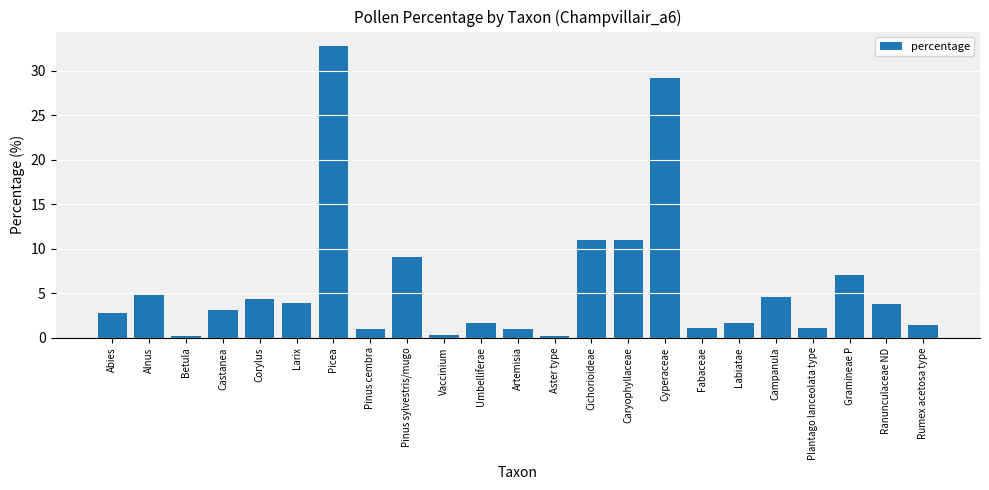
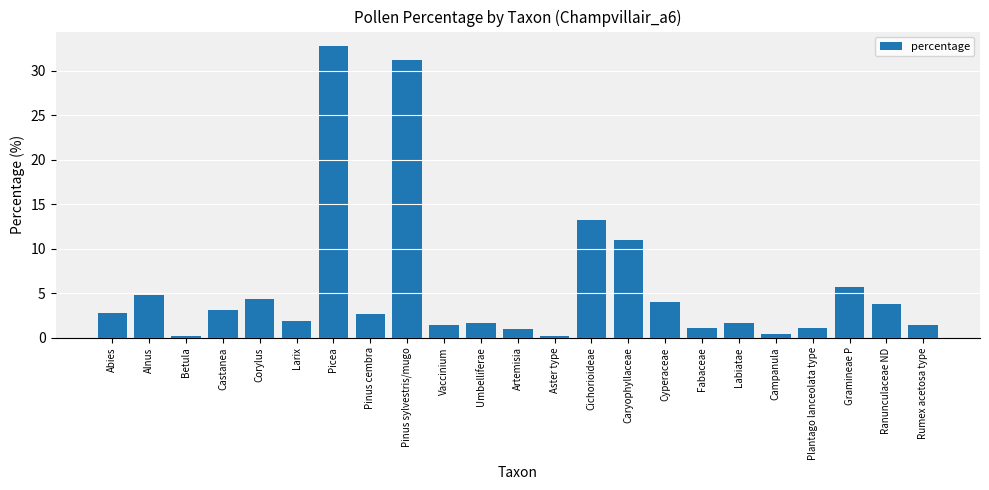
Larix: 4 -> 2
Pinus cembra: 1 -> 3
Pinus sylvestris/mugo: 9 -> 31
Vaccinium: 0 -> 1
Cichorioideae: 11 -> 13
Cyperaceae: 29 -> 4
Campanula: 5 -> 0
Gramineae P: 7 -> 6
